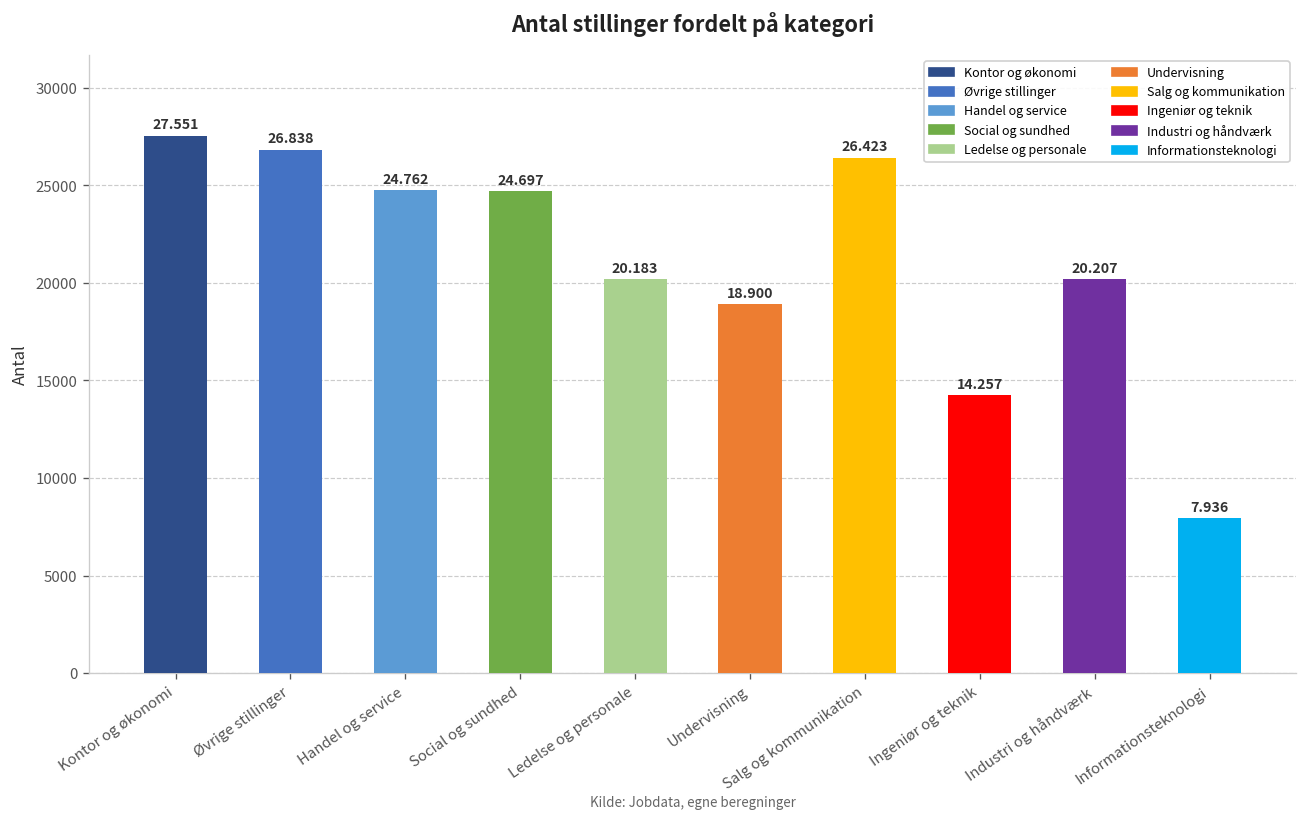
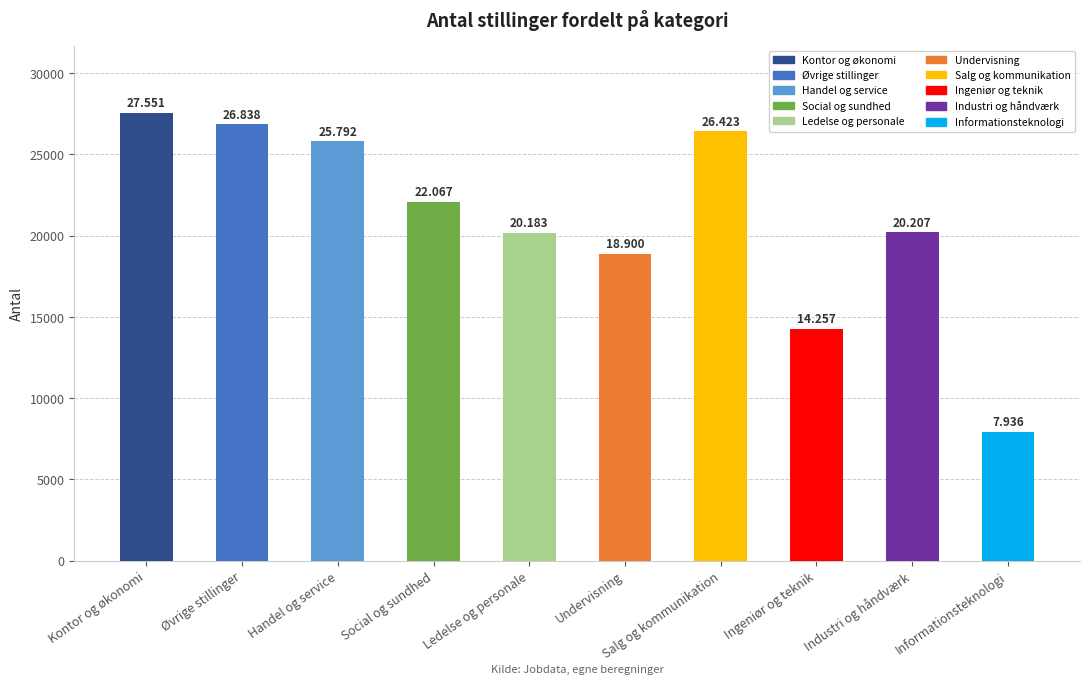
Handel og service: 24.762 -> 25.792
Social og sundhed: 24.697 -> 22.067
